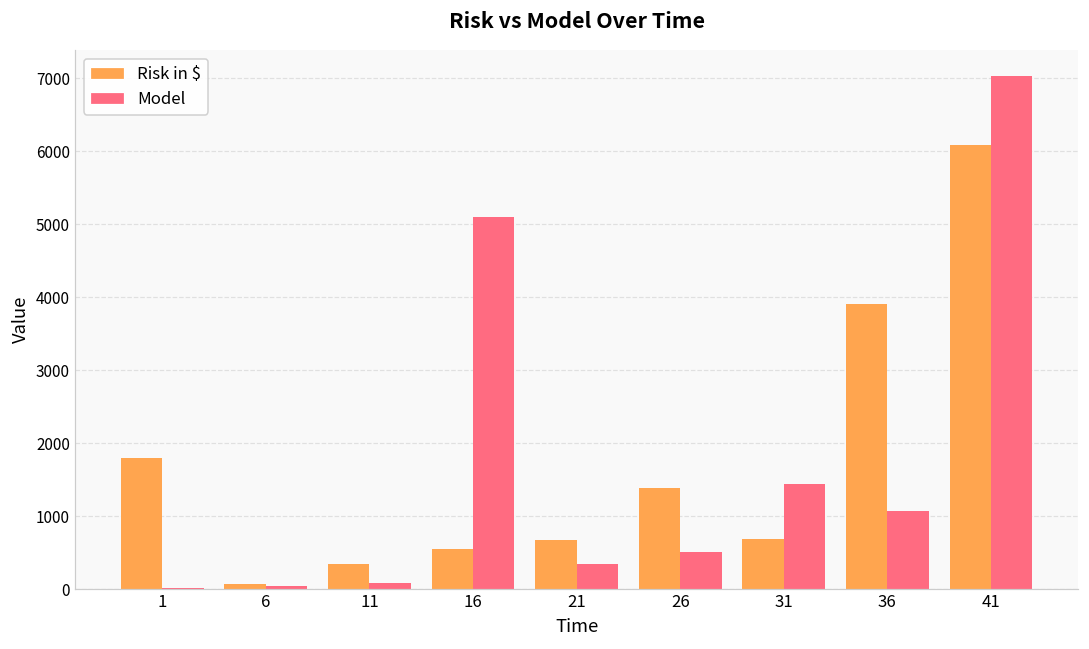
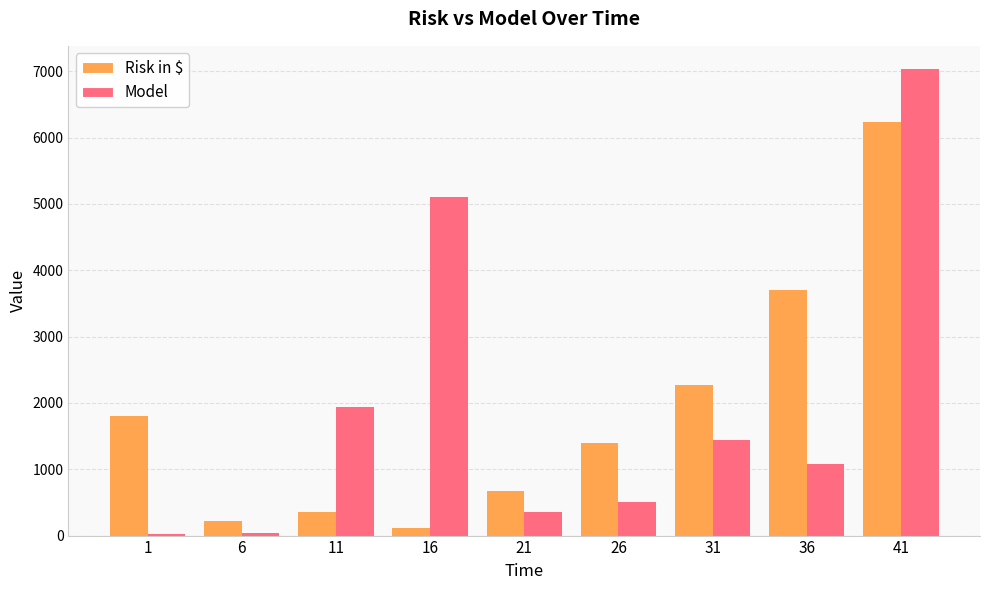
Risk in $, 6: 100 -> 200
Model, 11: 100 -> 1900
Risk in $, 16: 600 -> 100
Risk in $, 31: 700 -> 2300
Risk in $, 36: 3900 -> 3700
Risk in $, 41: 6100 -> 6200
